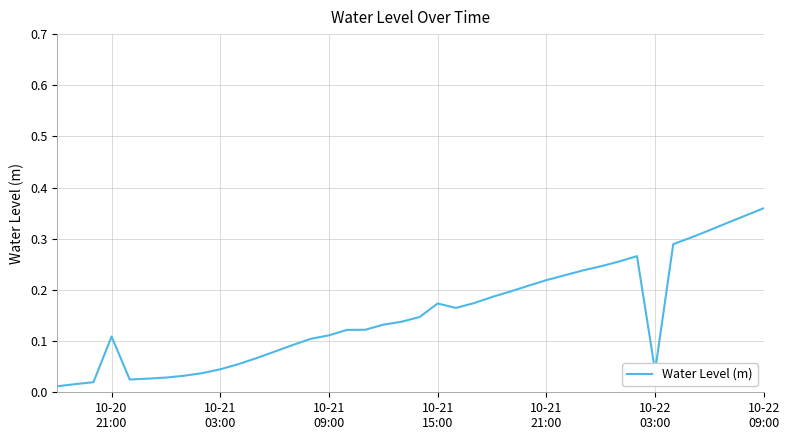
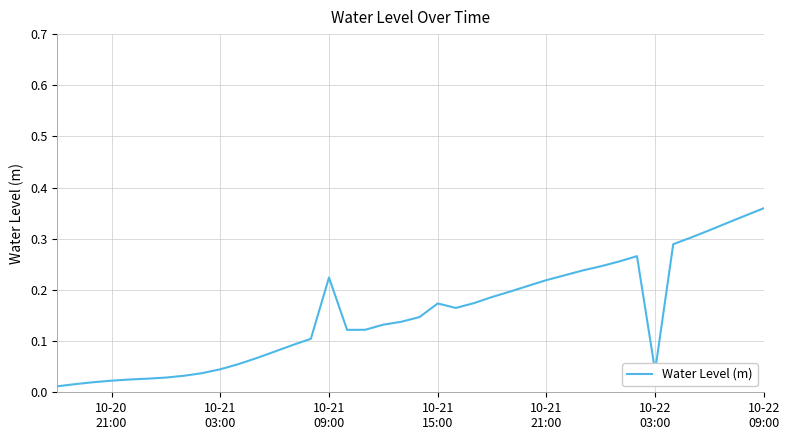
10-20 21:00: 0.11 -> 0.02
10-21 09:00: 0.11 -> 0.22
